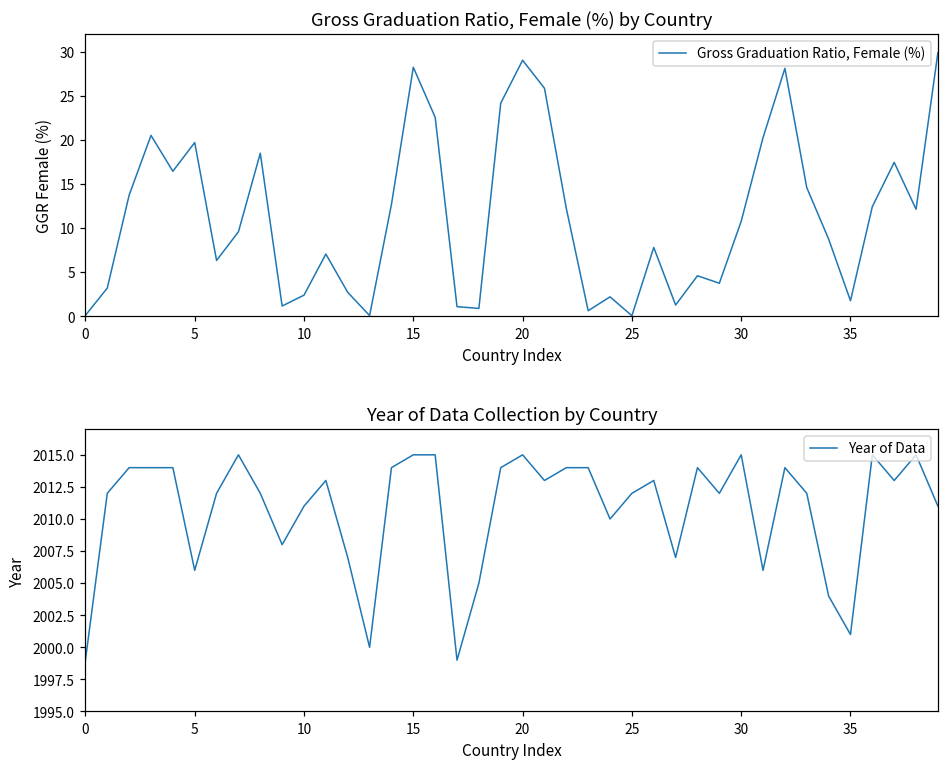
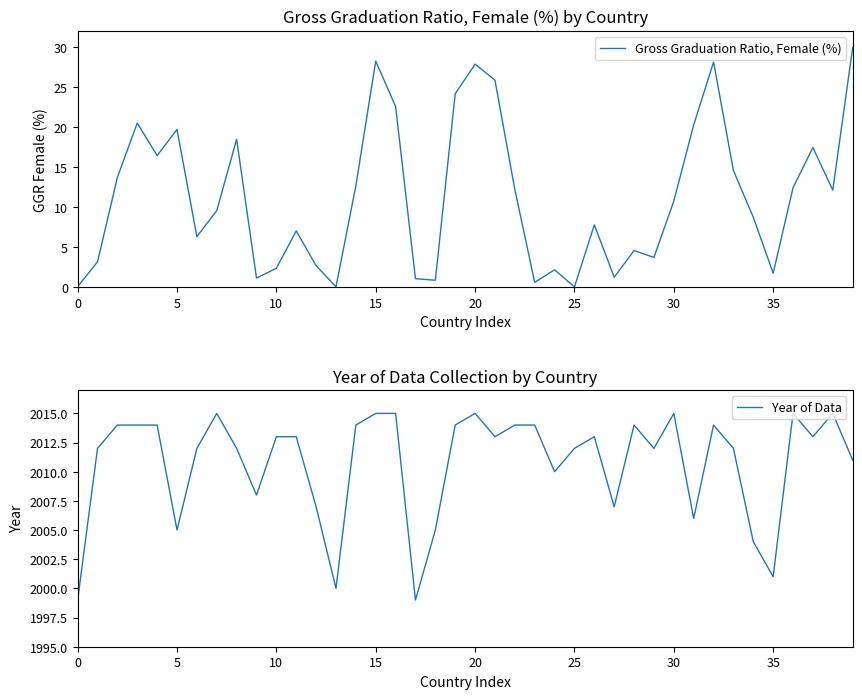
Gross Graduation Ratio, Female (%) by Country, 20: 29 -> 28
Year of Data Collection by Country, 5: 2006 -> 2005
Year of Data Collection by Country, 10: 2011 -> 2013
